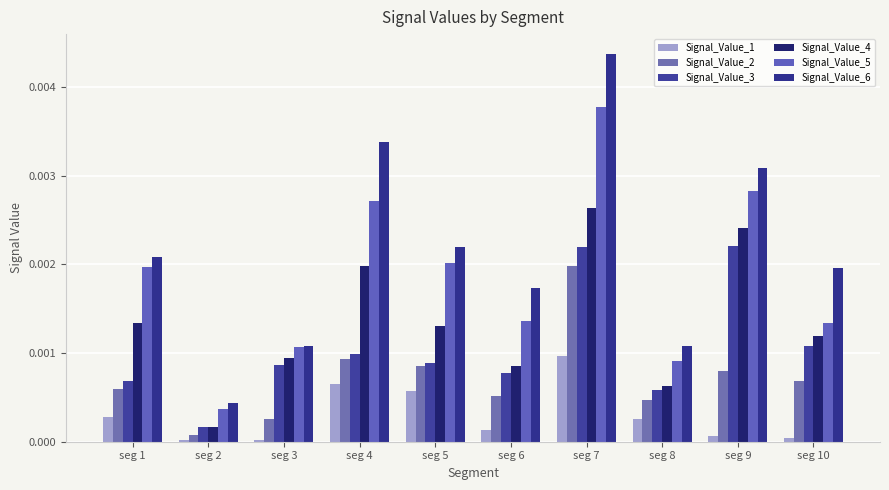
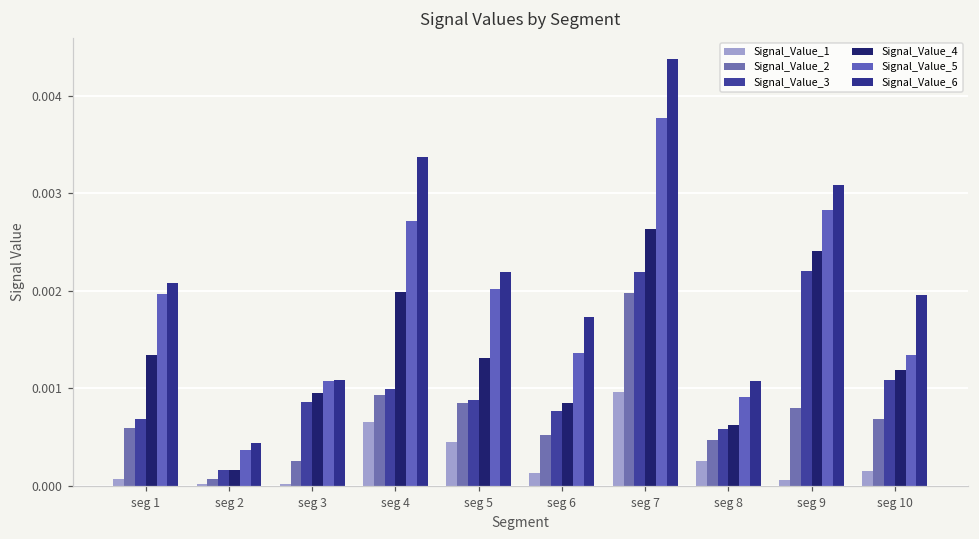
Signal_Value_1, seg 1: 0.0003 -> 0.0001
Signal_Value_1, seg 5: 0.0006 -> 0.0005
Signal_Value_1, seg 10: 0.0000 -> 0.0002
